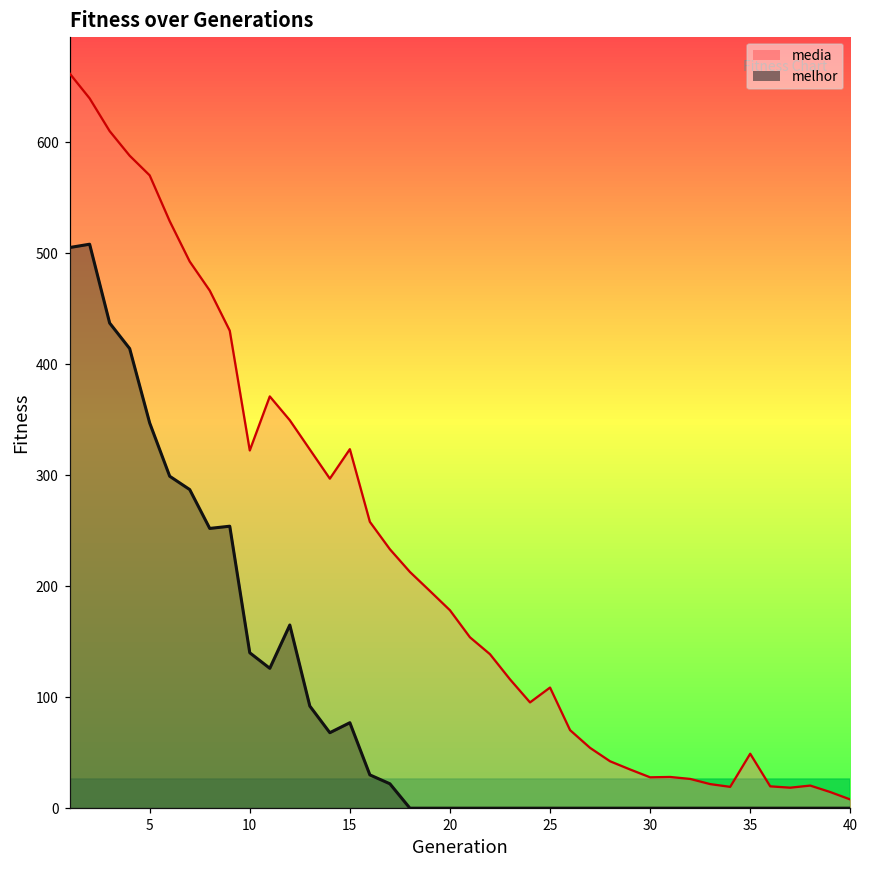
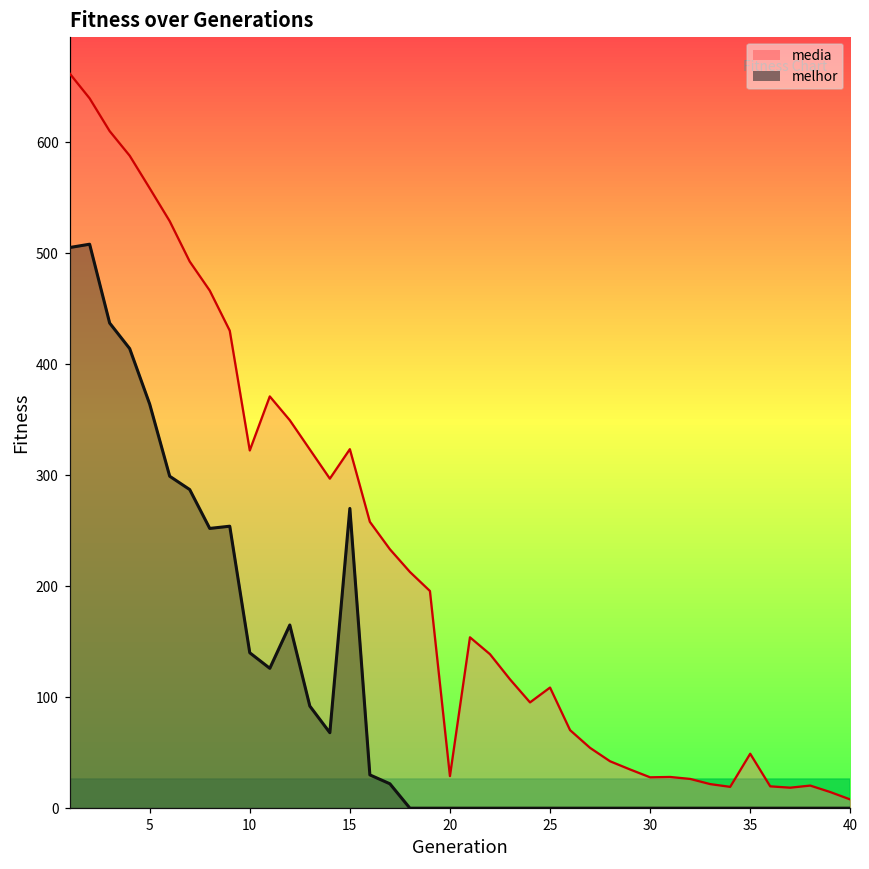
media, 5: 570 -> 558
melhor, 5: 347 -> 364
melhor, 15: 77 -> 270
media, 20: 178 -> 29
